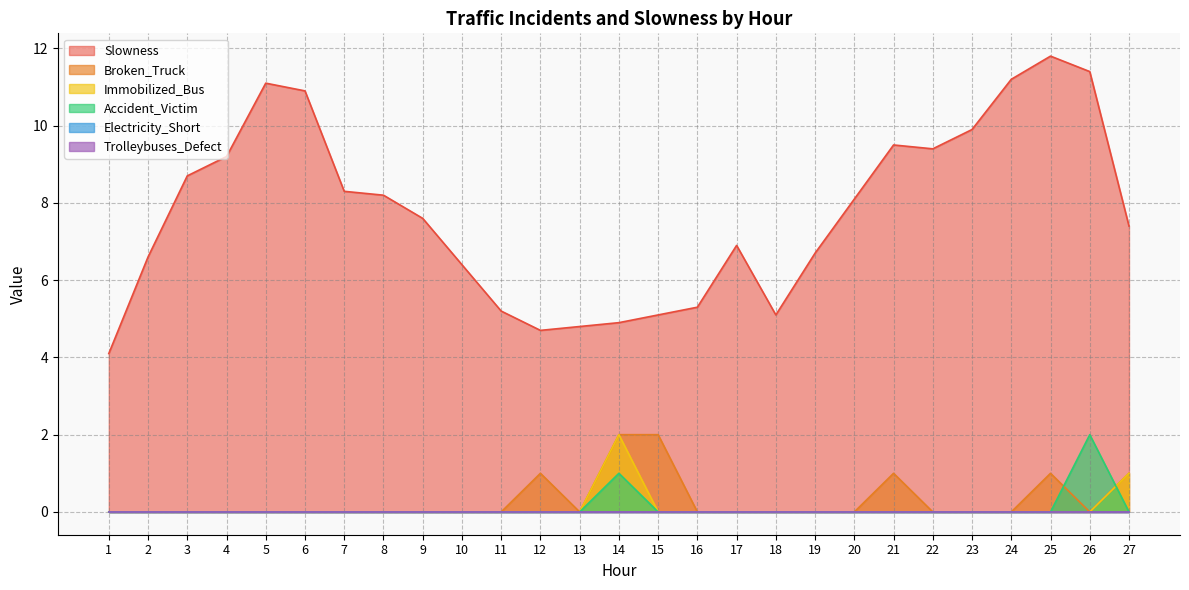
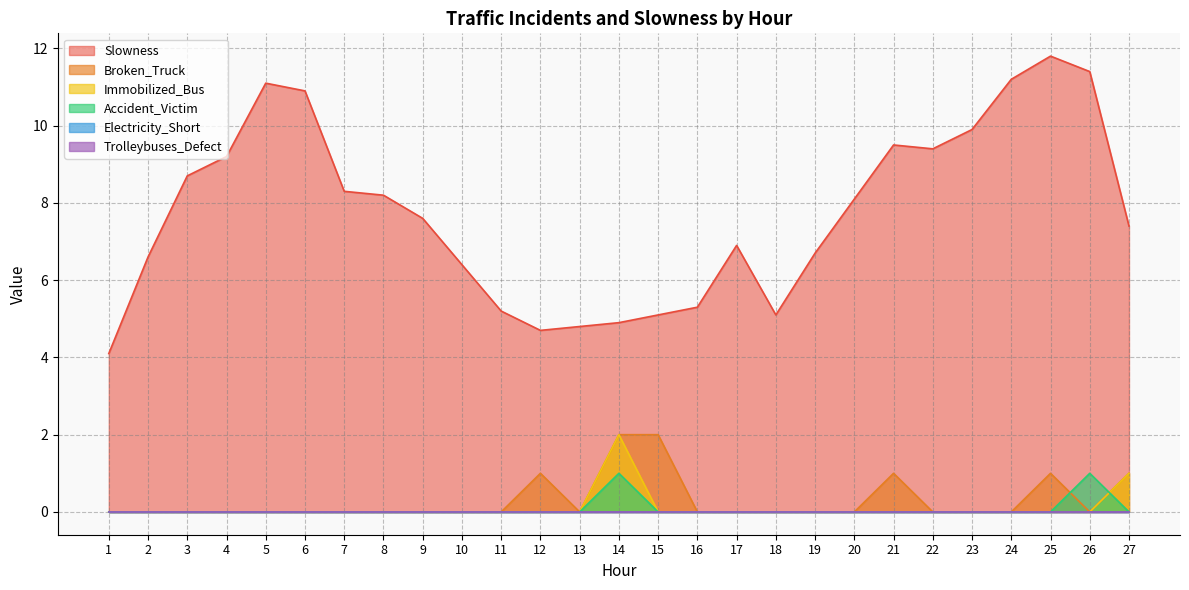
Accident_Victim, 26: 2 -> 1
